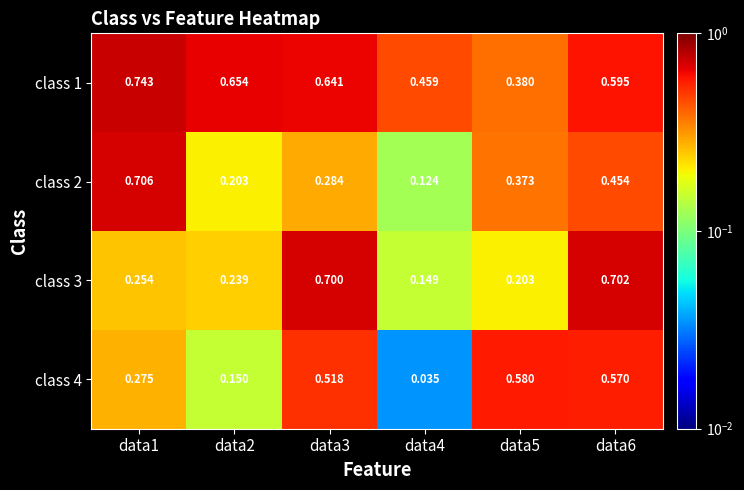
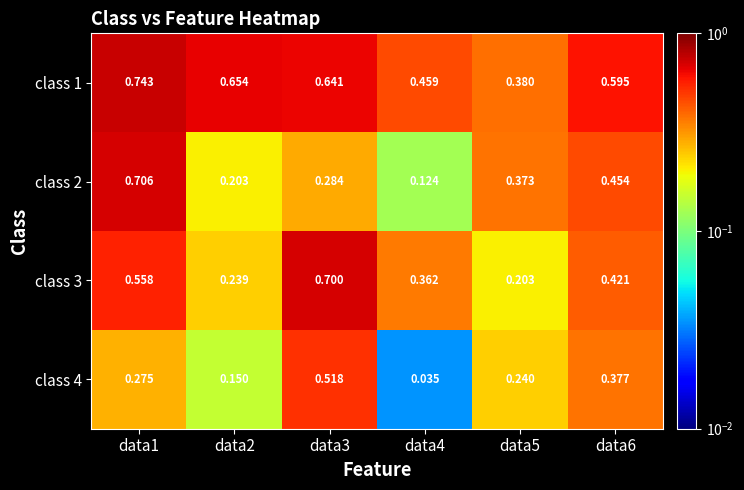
class 3, data1: 0.254 -> 0.558
class 3, data4: 0.149 -> 0.362
class 3, data6: 0.702 -> 0.421
class 4, data5: 0.580 -> 0.240
class 4, data6: 0.570 -> 0.377
